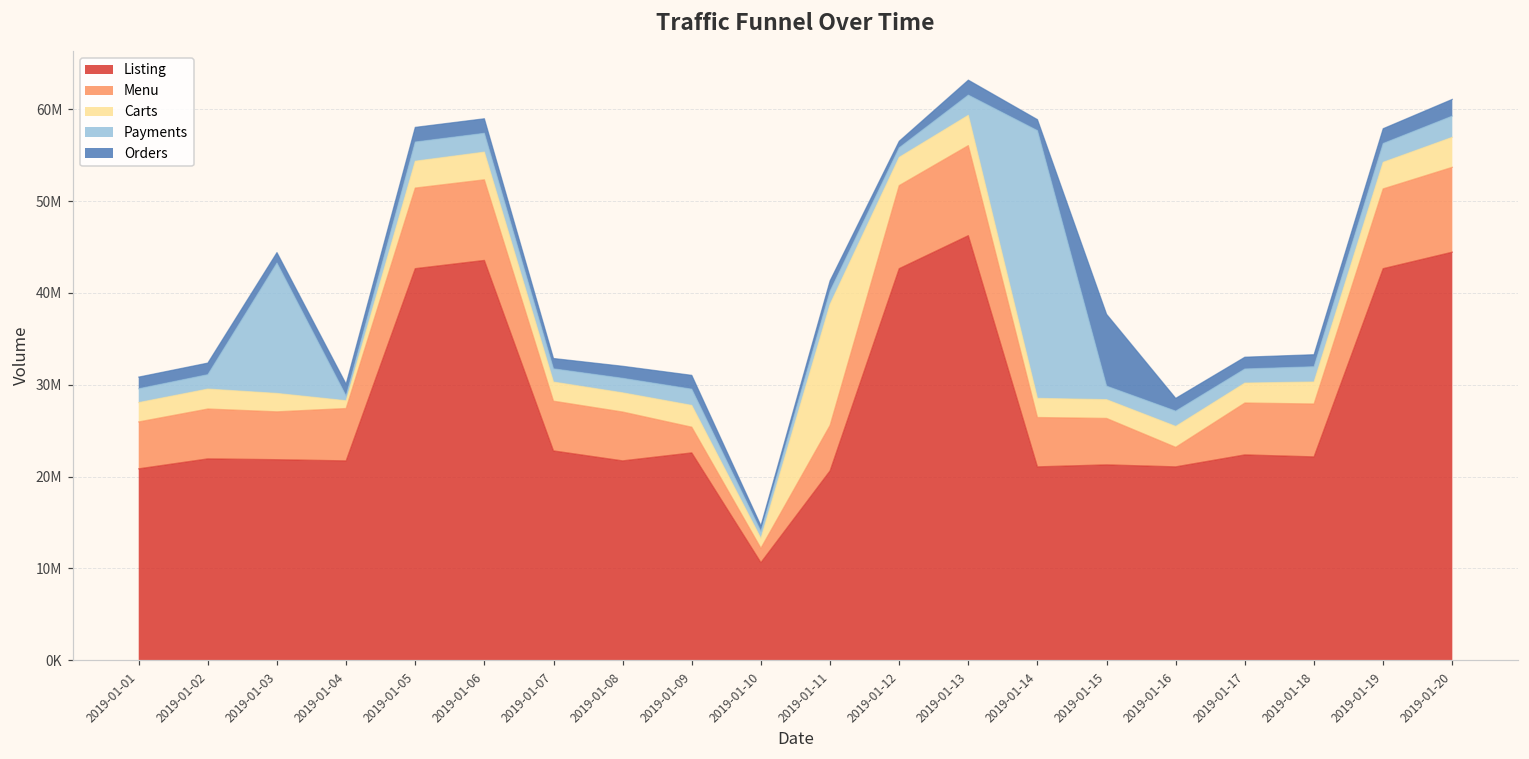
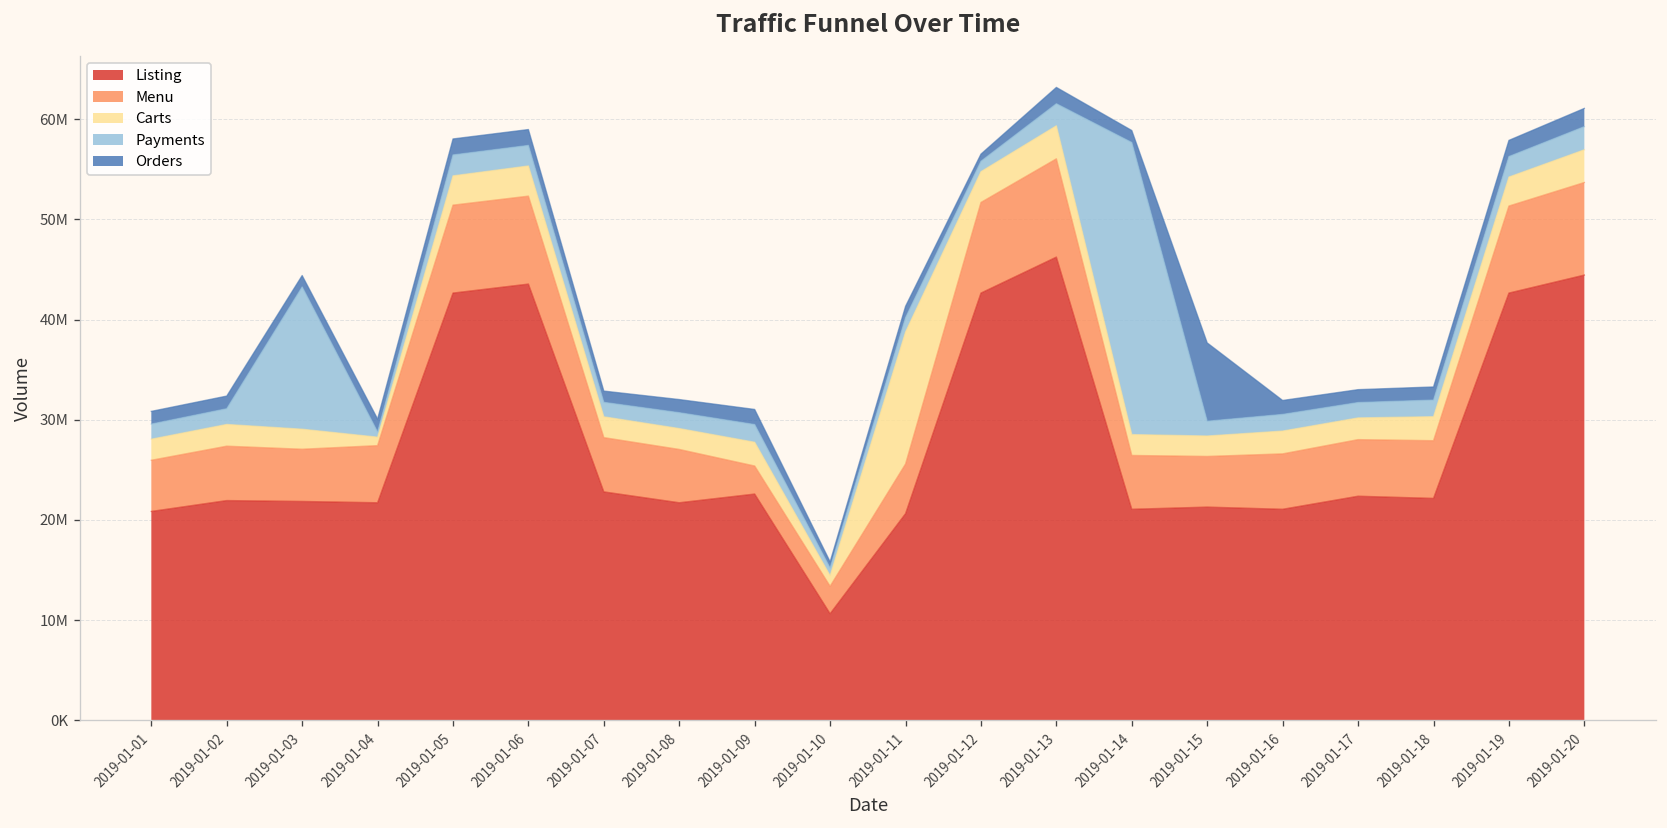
Menu, 2019-01-10: 2000000 -> 3000000
Menu, 2019-01-16: 2000000 -> 6000000
